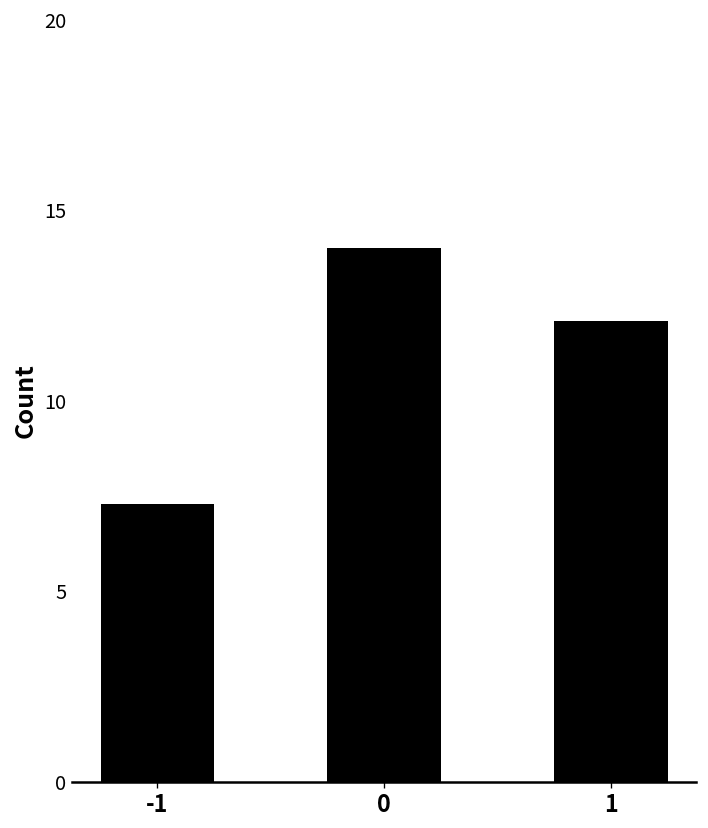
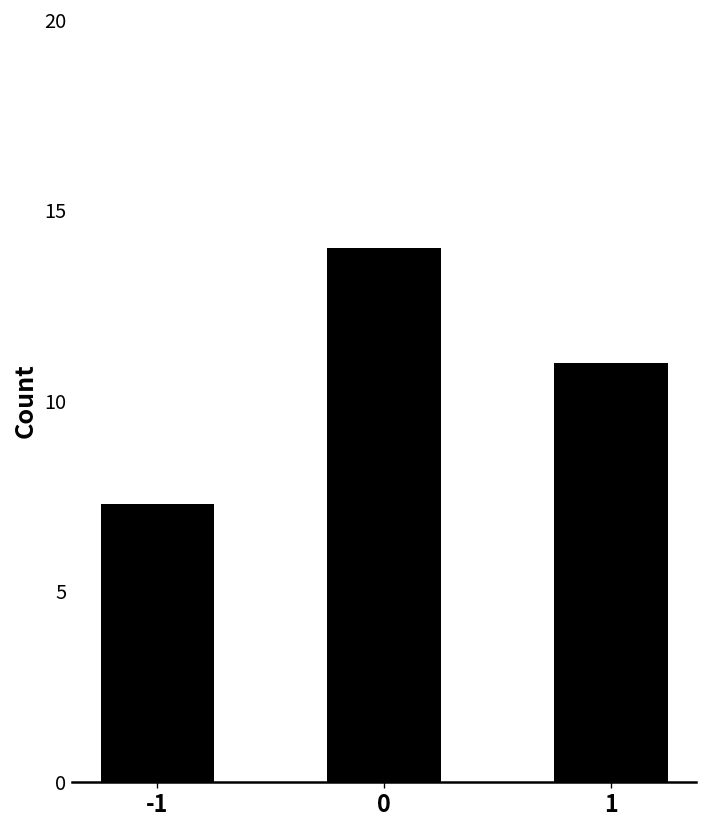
1: 12.1 -> 11.0
